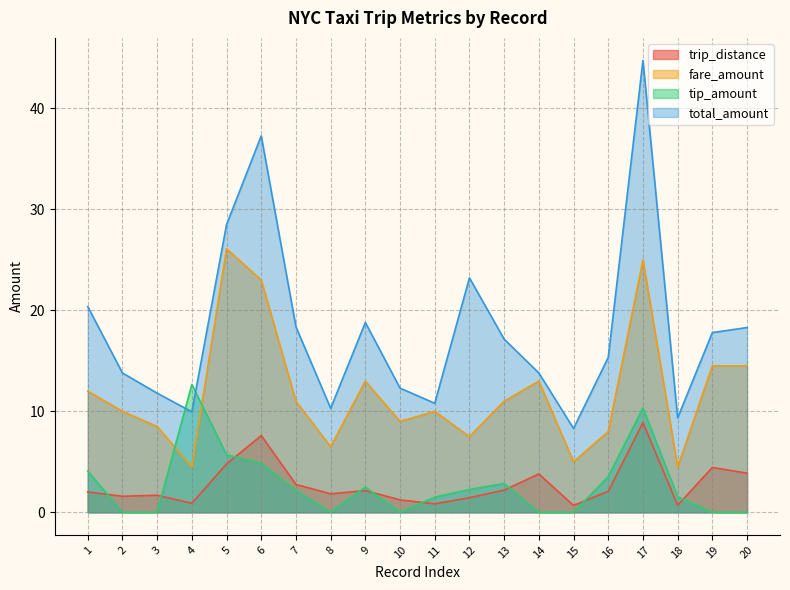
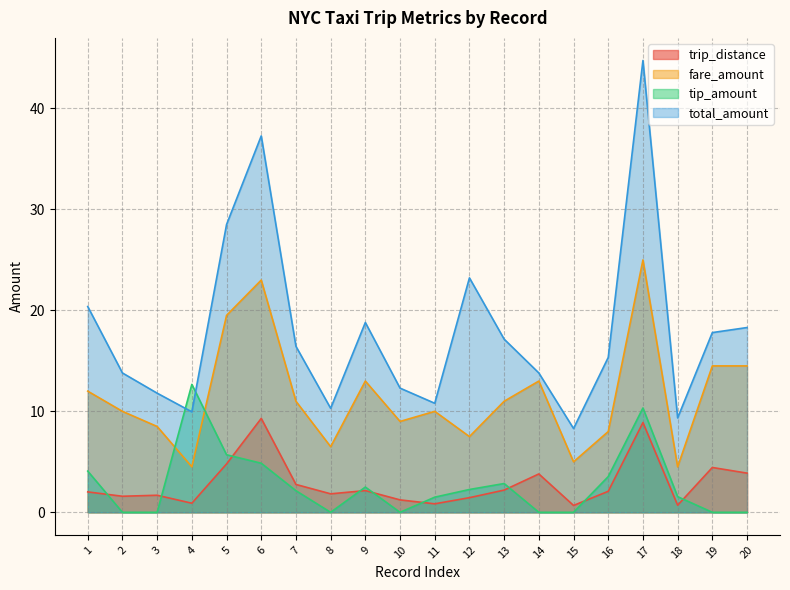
fare_amount, 5: 26.1 -> 19.5
trip_distance, 6: 7.6 -> 9.3
total_amount, 7: 18.4 -> 16.4
